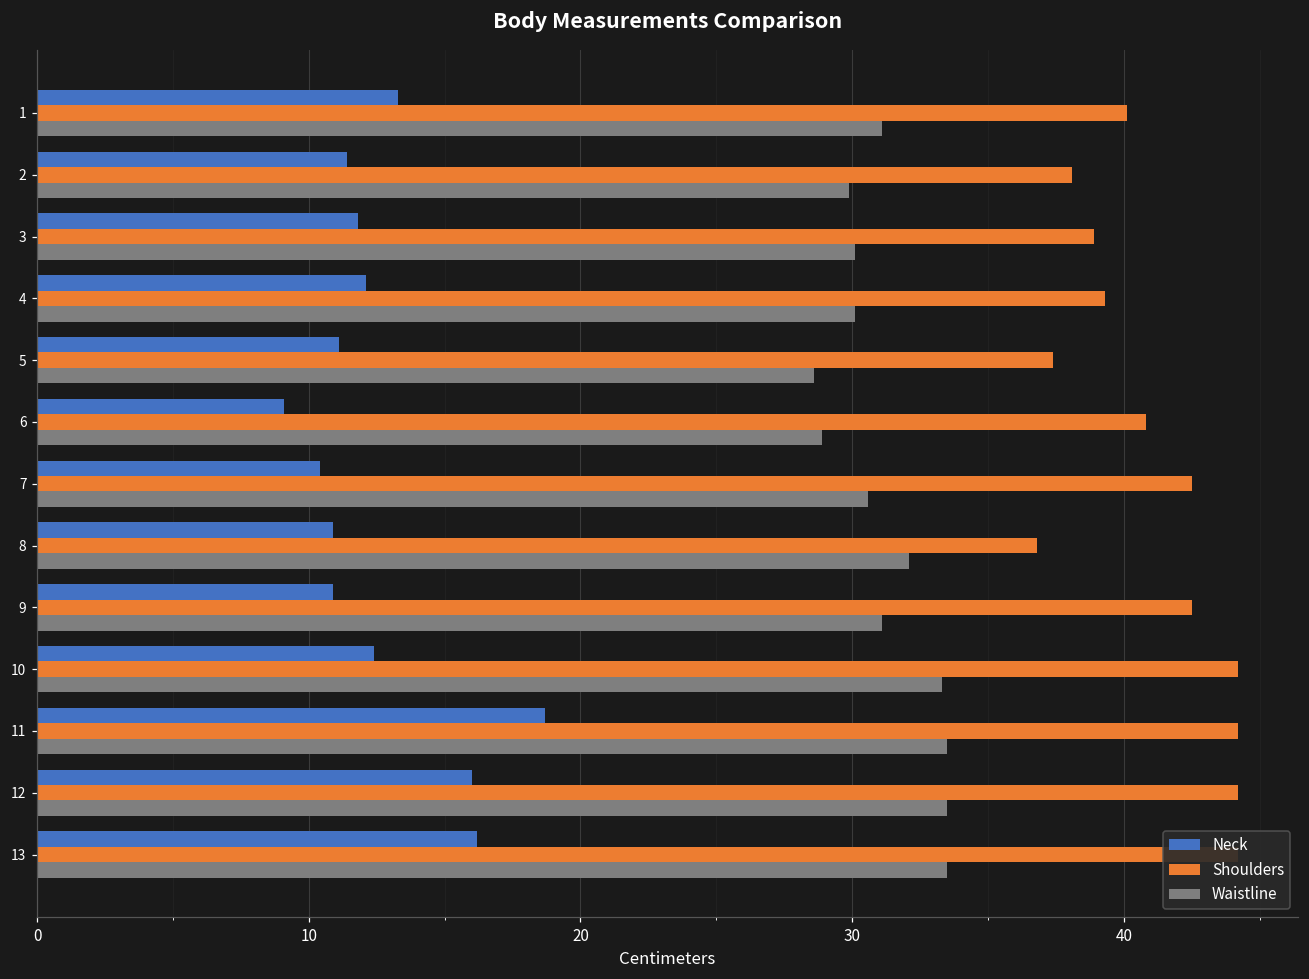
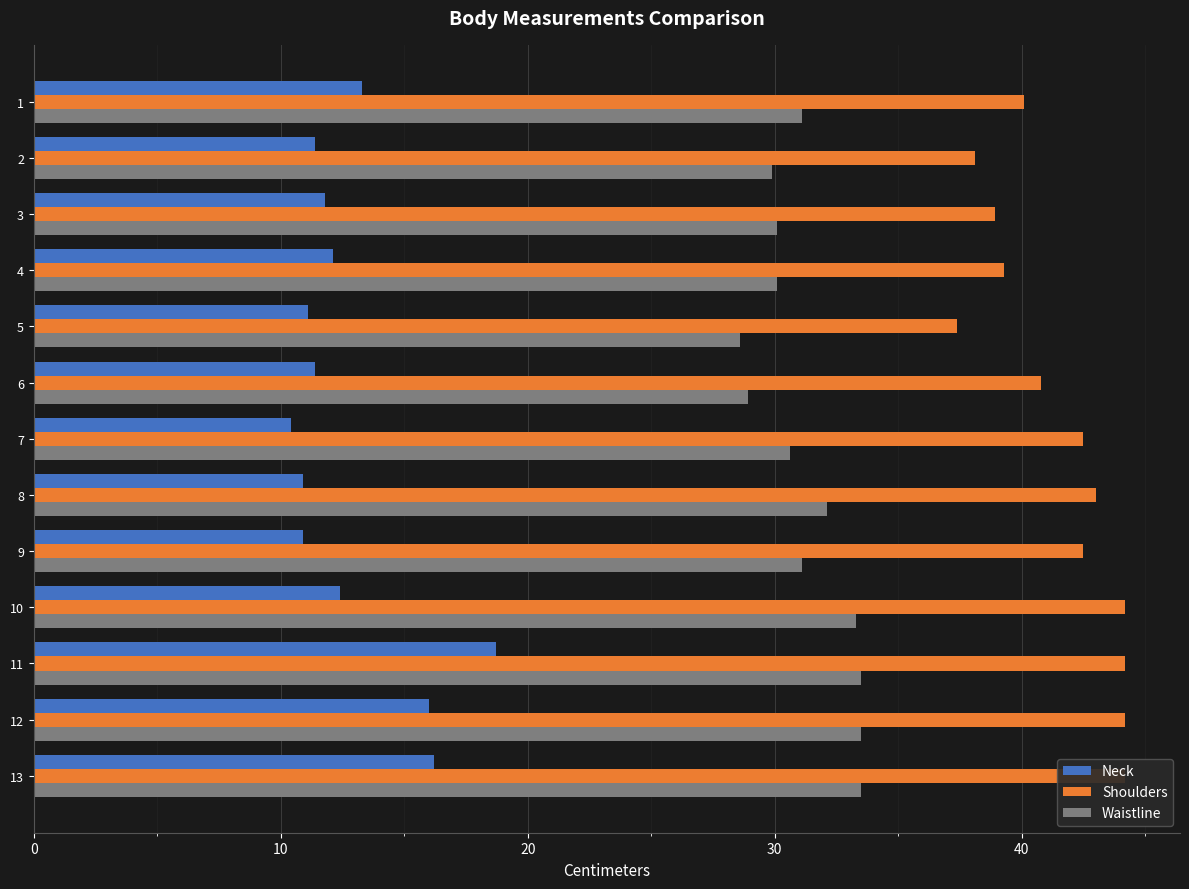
Neck, 6: 9.1 -> 11.4
Shoulders, 8: 36.8 -> 43.0
